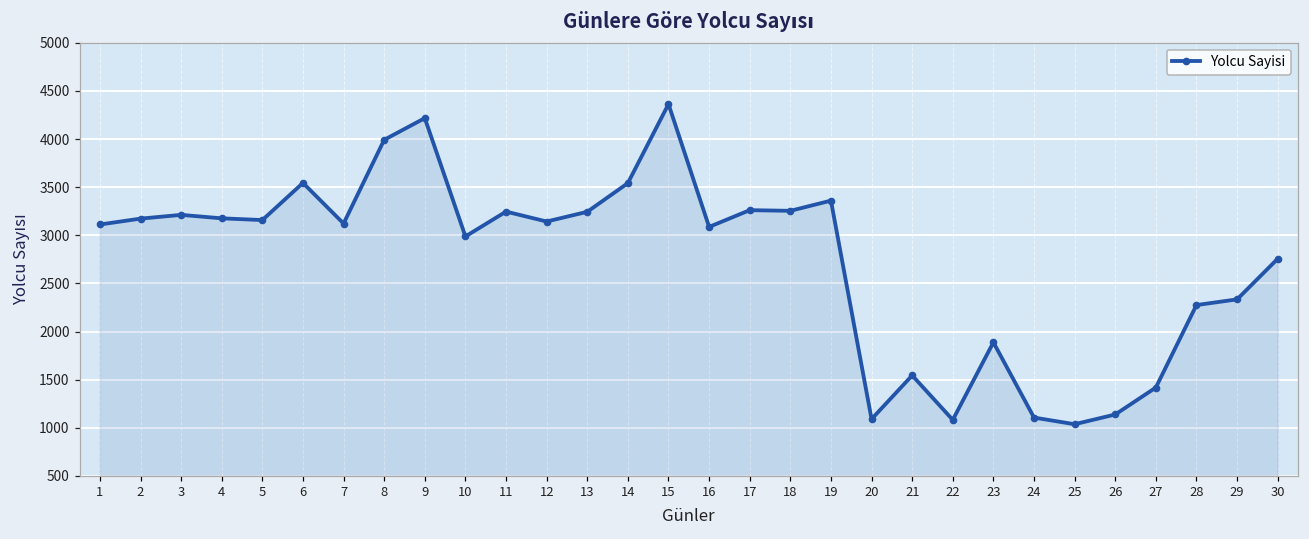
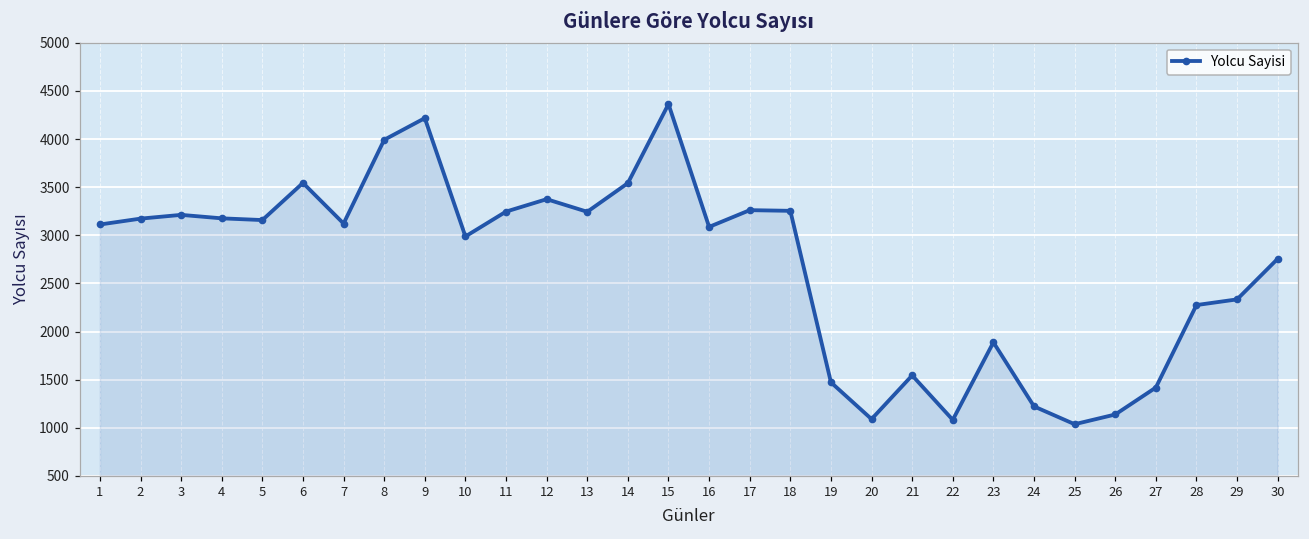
12: 3100 -> 3400
19: 3400 -> 1500
24: 1100 -> 1200
